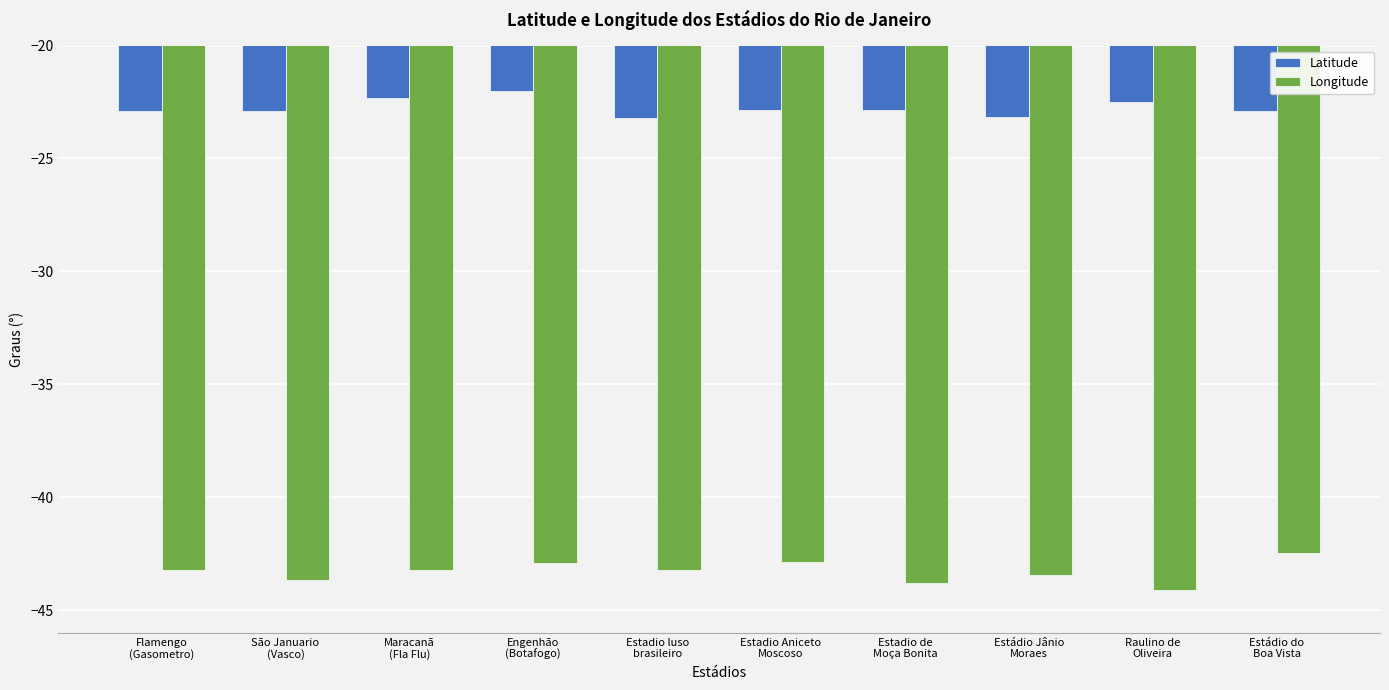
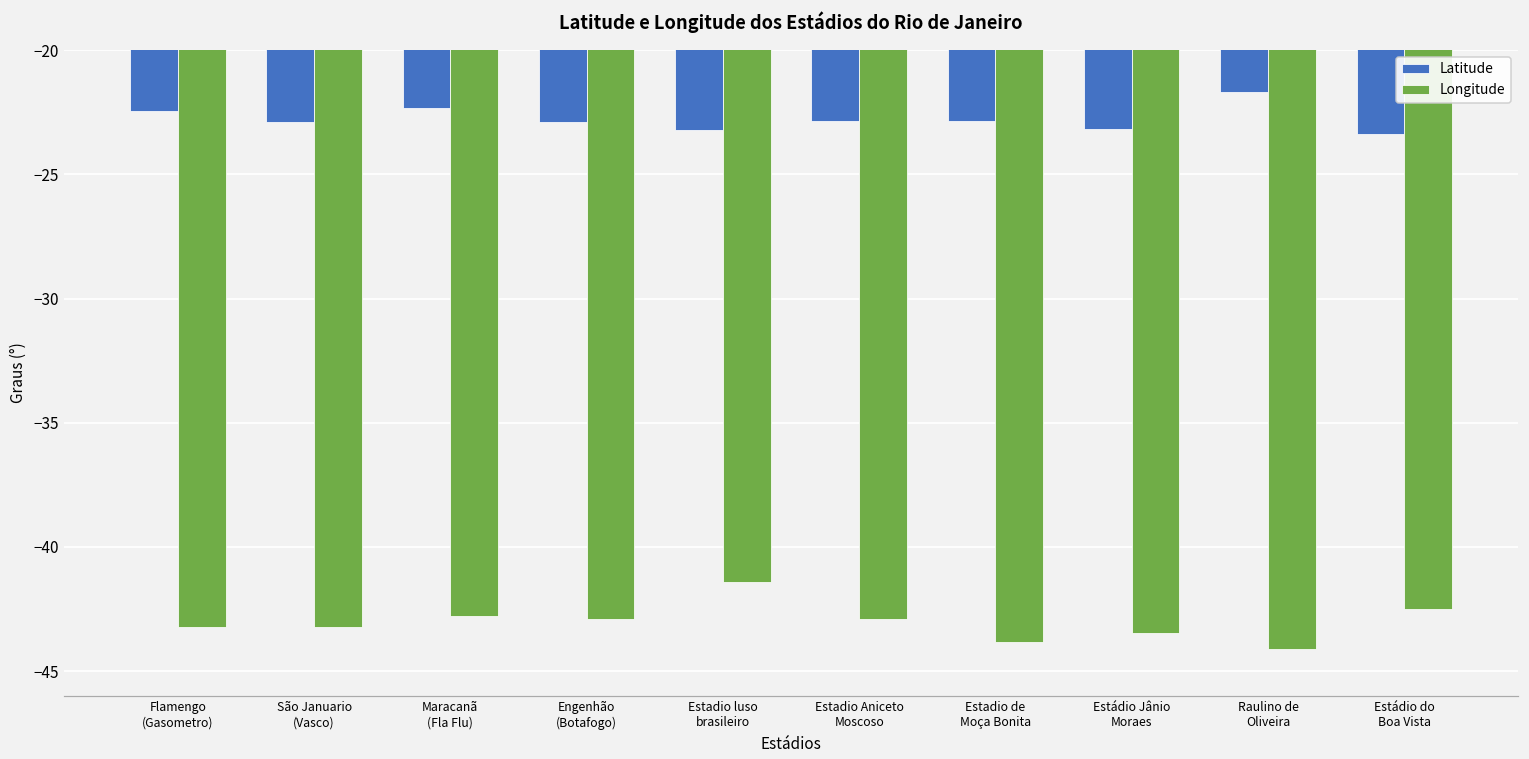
Latitude, Flamengo (Gasometro): -22.9 -> -22.4
Longitude, São Januario (Vasco): -43.7 -> -43.2
Longitude, Maracanã (Fla Flu): -43.2 -> -42.8
Latitude, Engenhão (Botafogo): -22.0 -> -22.9
Longitude, Estadio luso brasileiro: -43.2 -> -41.4
Latitude, Raulino de Oliveira: -22.5 -> -21.7
Latitude, Estádio do Boa Vista: -22.9 -> -23.4
